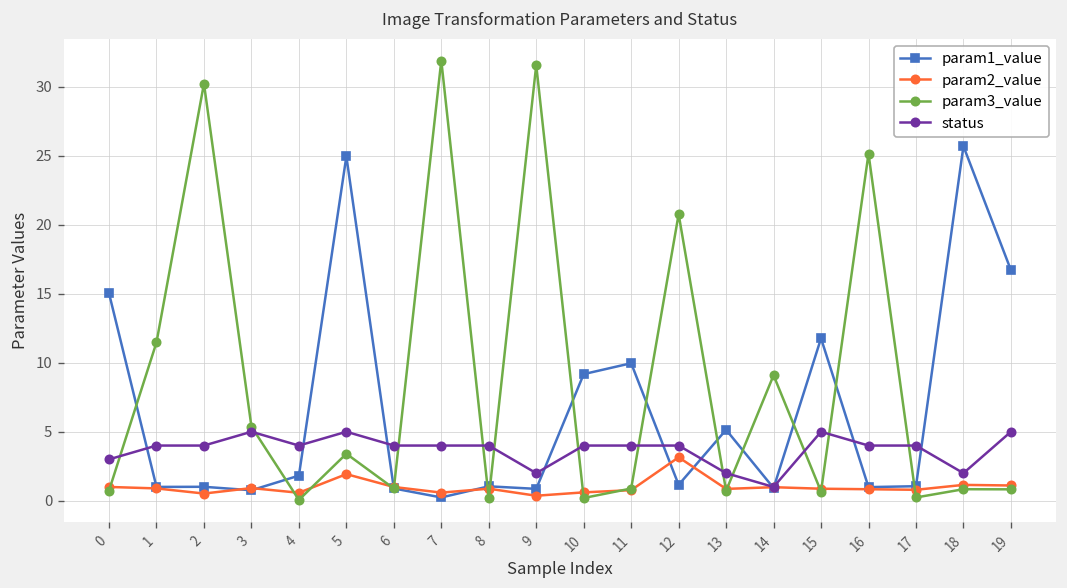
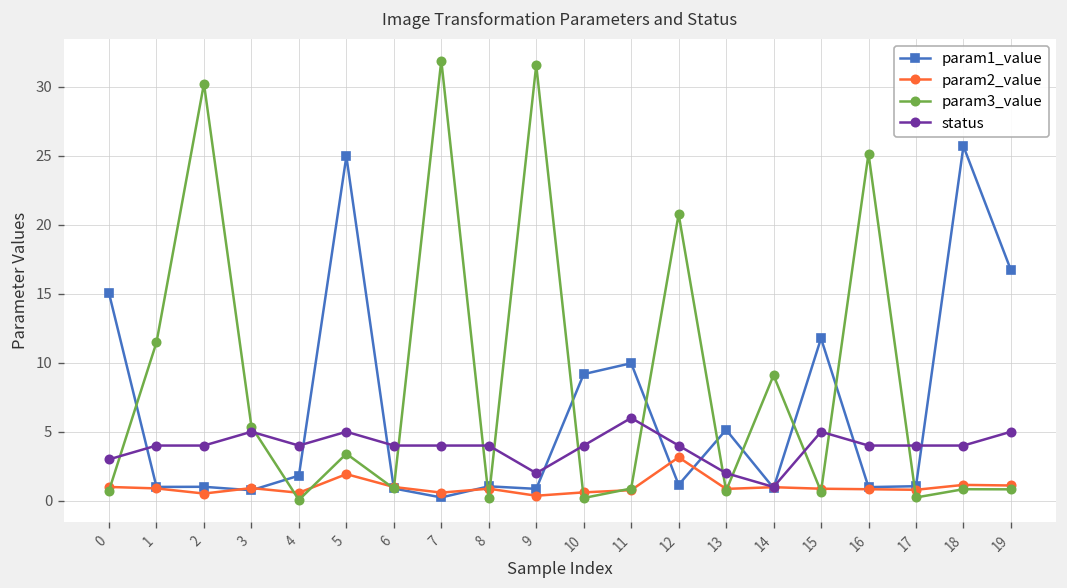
status, 11: 4 -> 6
status, 18: 2 -> 4
